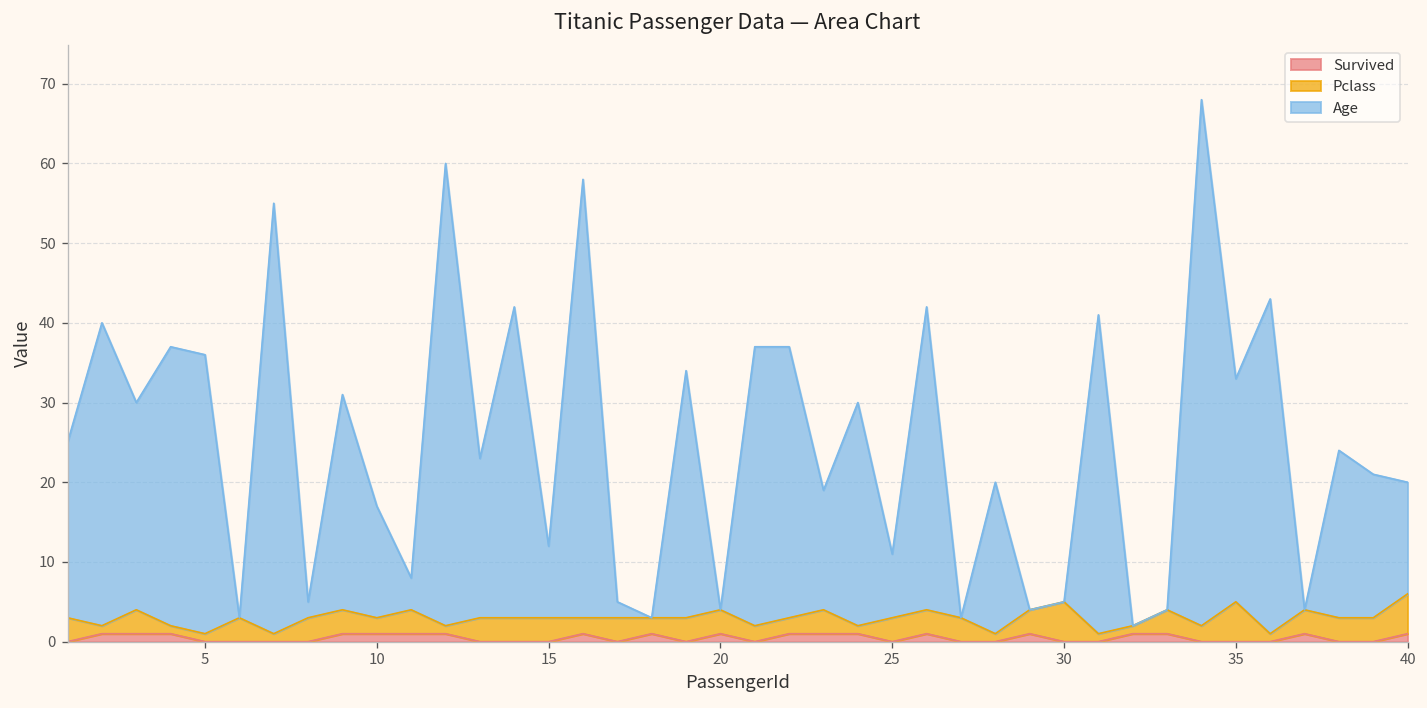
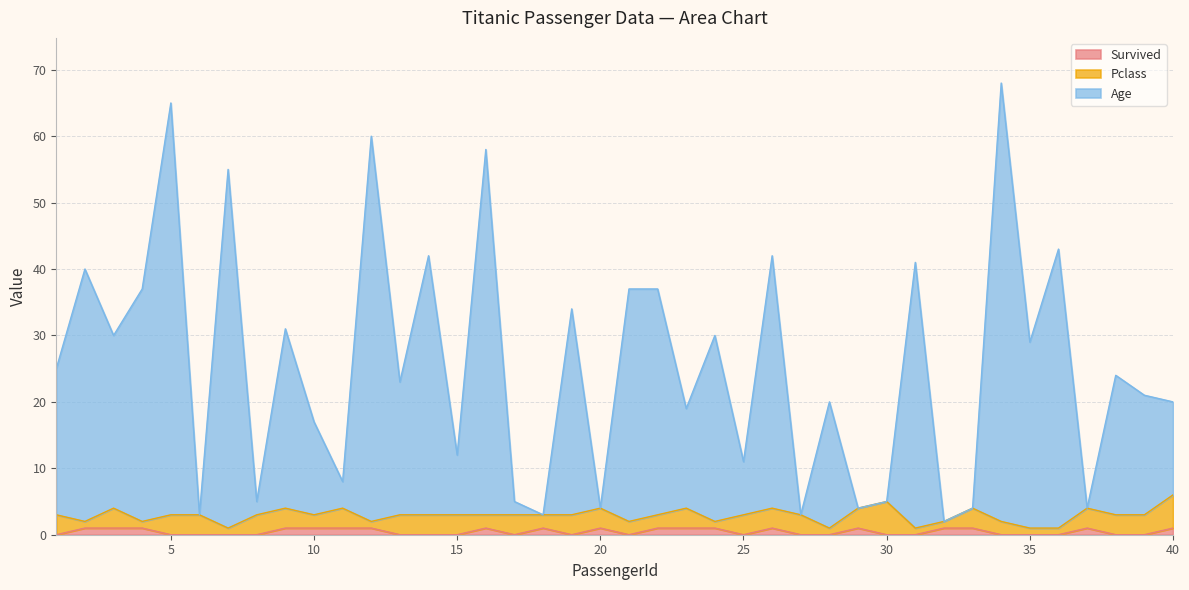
Pclass, 5: 1 -> 3
Age, 5: 35 -> 62
Pclass, 35: 5 -> 1
